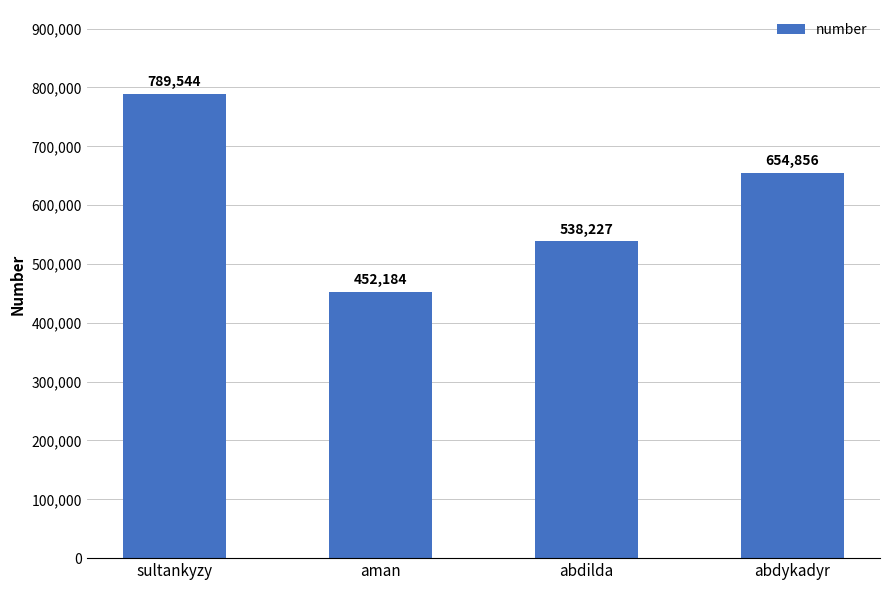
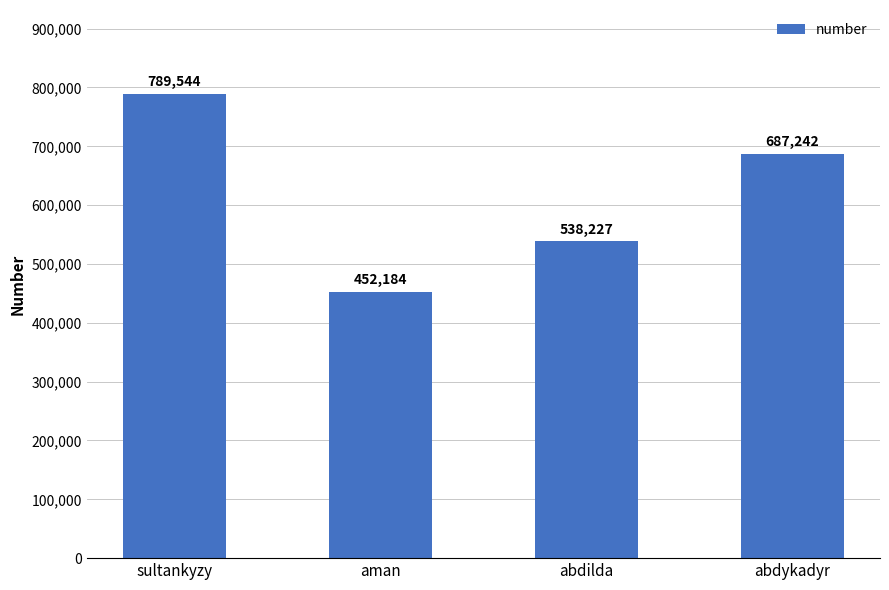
abdykadyr: 654,856 -> 687,242
